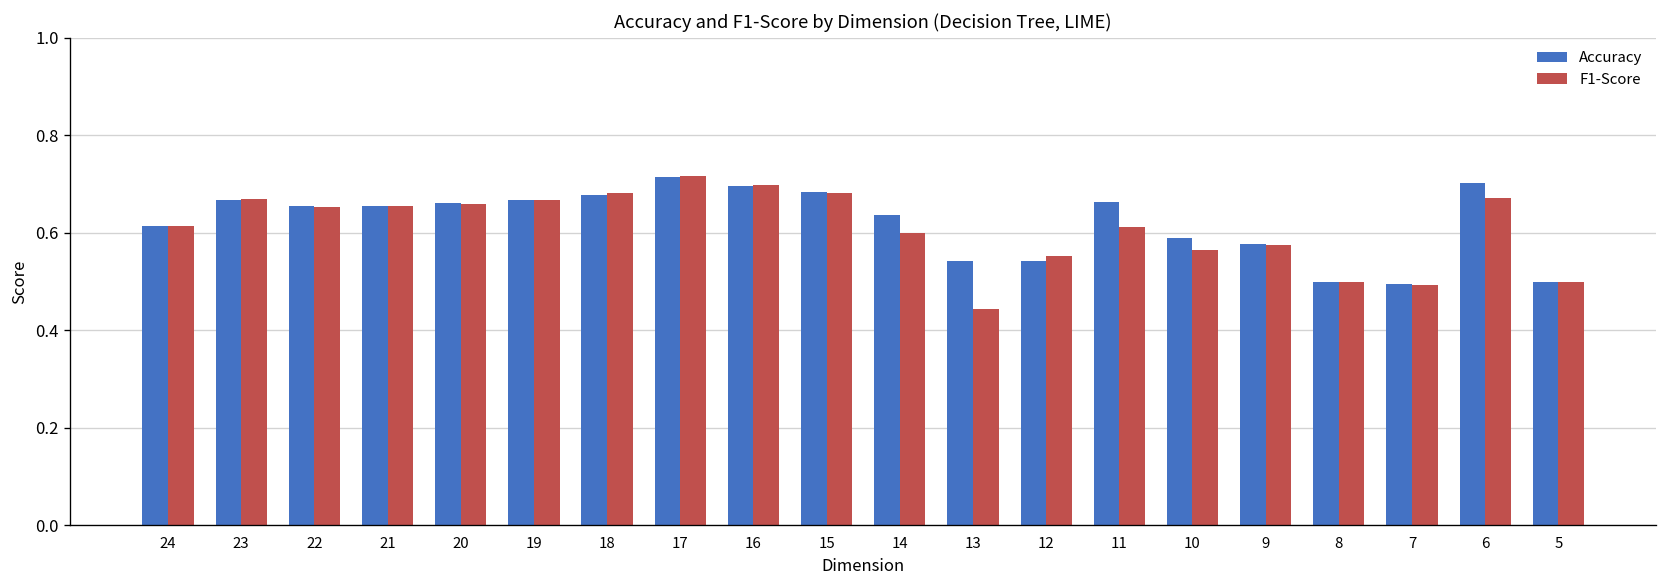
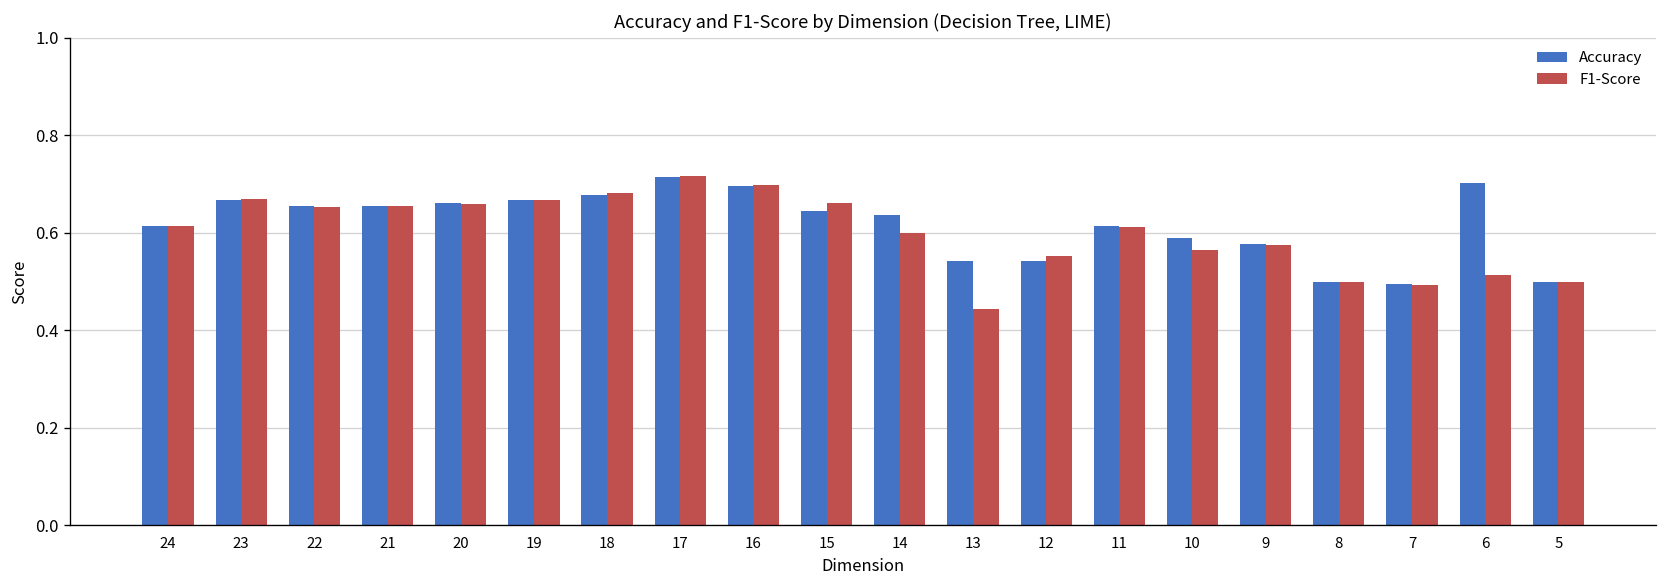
Accuracy, 15: 0.68 -> 0.65
F1-Score, 15: 0.68 -> 0.66
Accuracy, 11: 0.66 -> 0.61
F1-Score, 6: 0.67 -> 0.51
